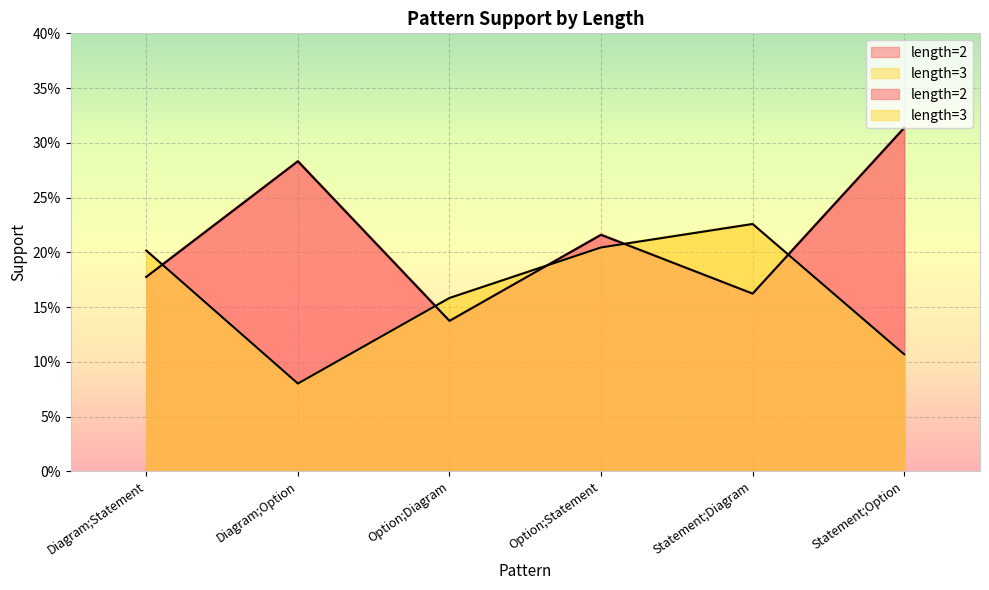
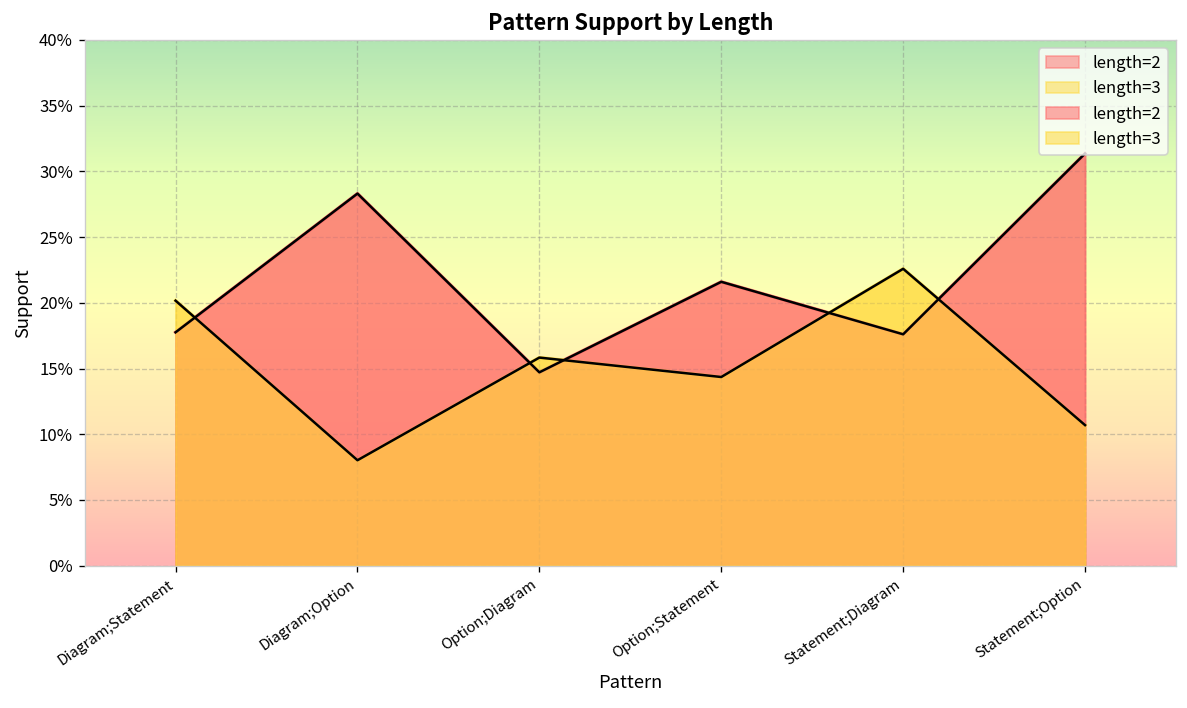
length=2, Option;Diagram: 13.7% -> 14.7%
length=3, Option;Statement: 20.5% -> 14.4%
length=2, Statement;Diagram: 16.2% -> 17.6%
